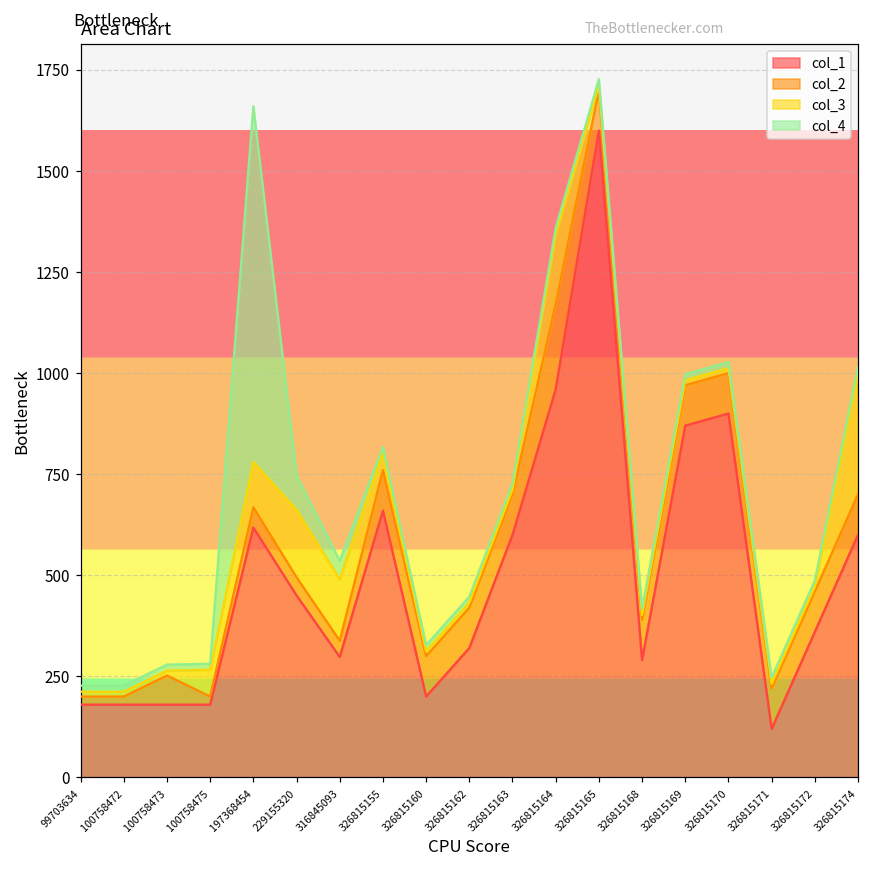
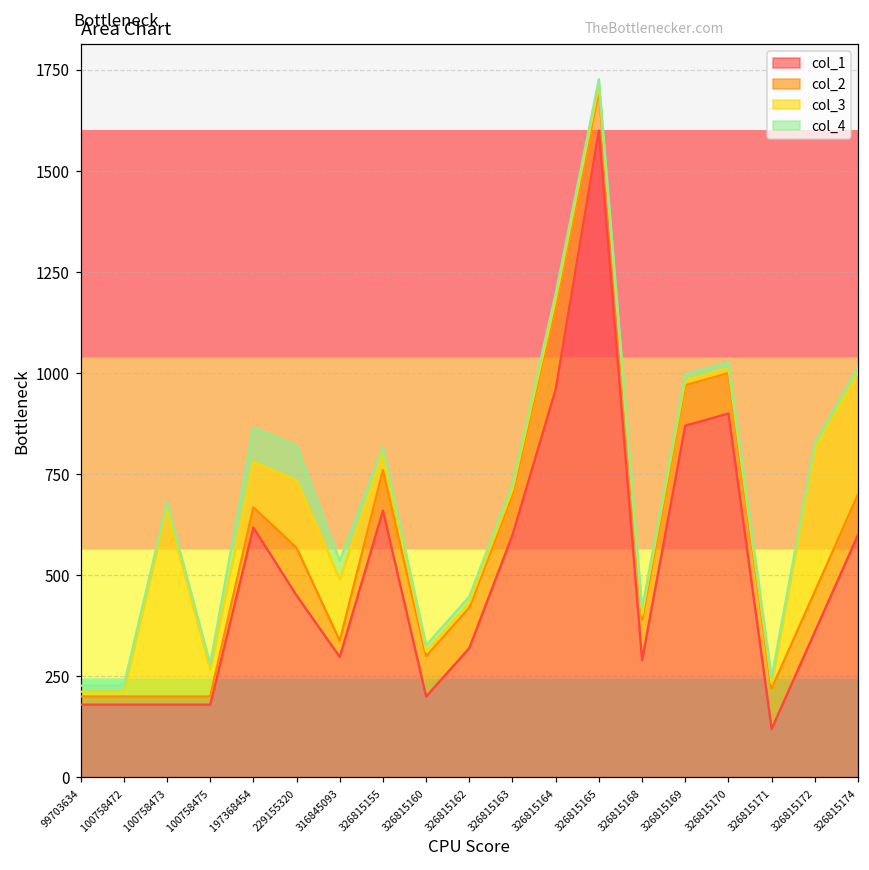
col_2, 100758473: 70 -> 20
col_3, 100758473: 10 -> 470
col_4, 197368454: 880 -> 90
col_2, 229155320: 50 -> 120
col_3, 326815164: 170 -> 10
col_3, 326815172: 10 -> 350
